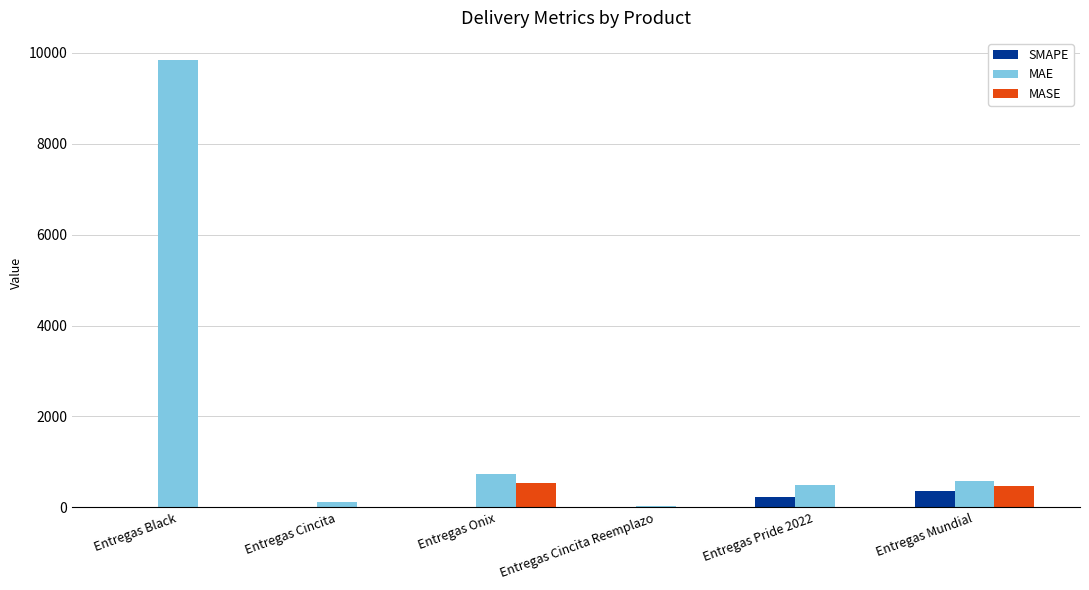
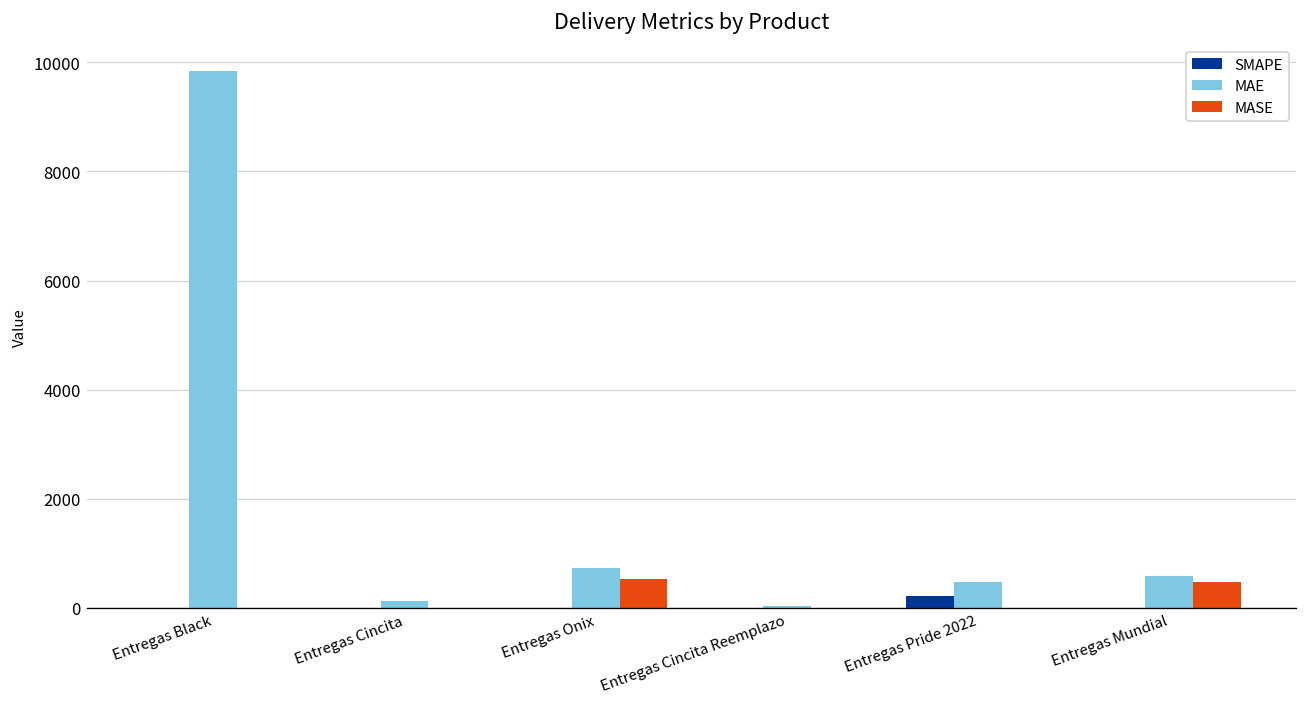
SMAPE, Entregas Mundial: 400 -> 0
